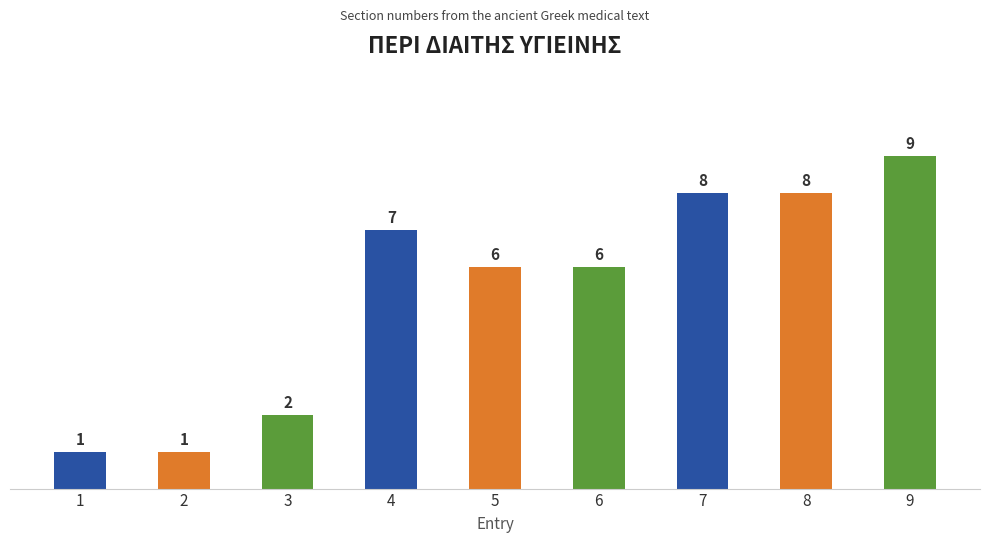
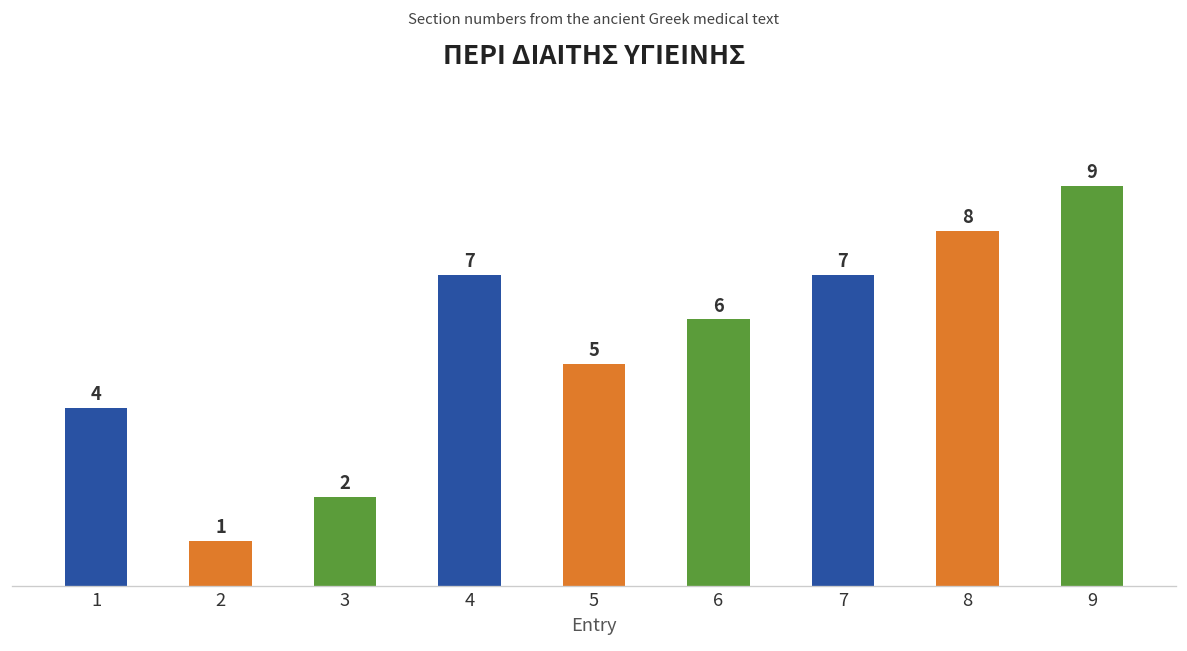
1: 1 -> 4
5: 6 -> 5
7: 8 -> 7
